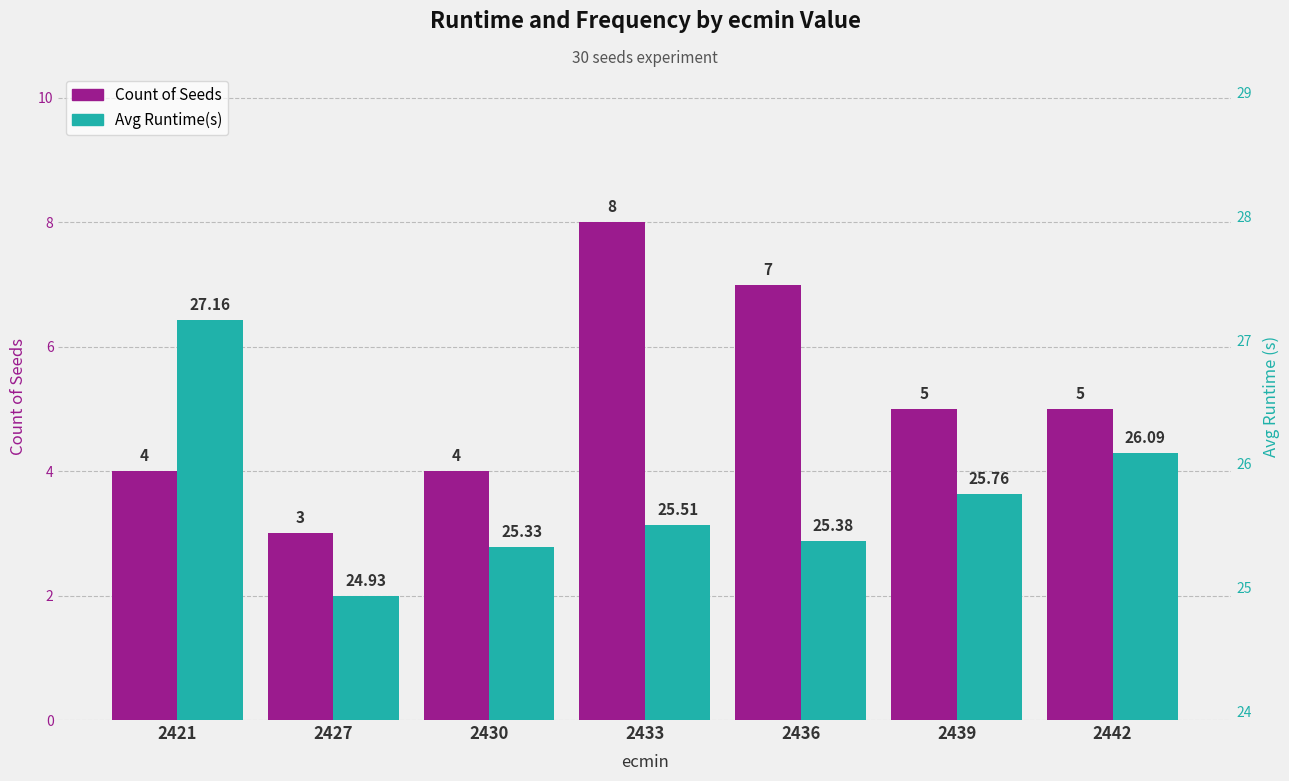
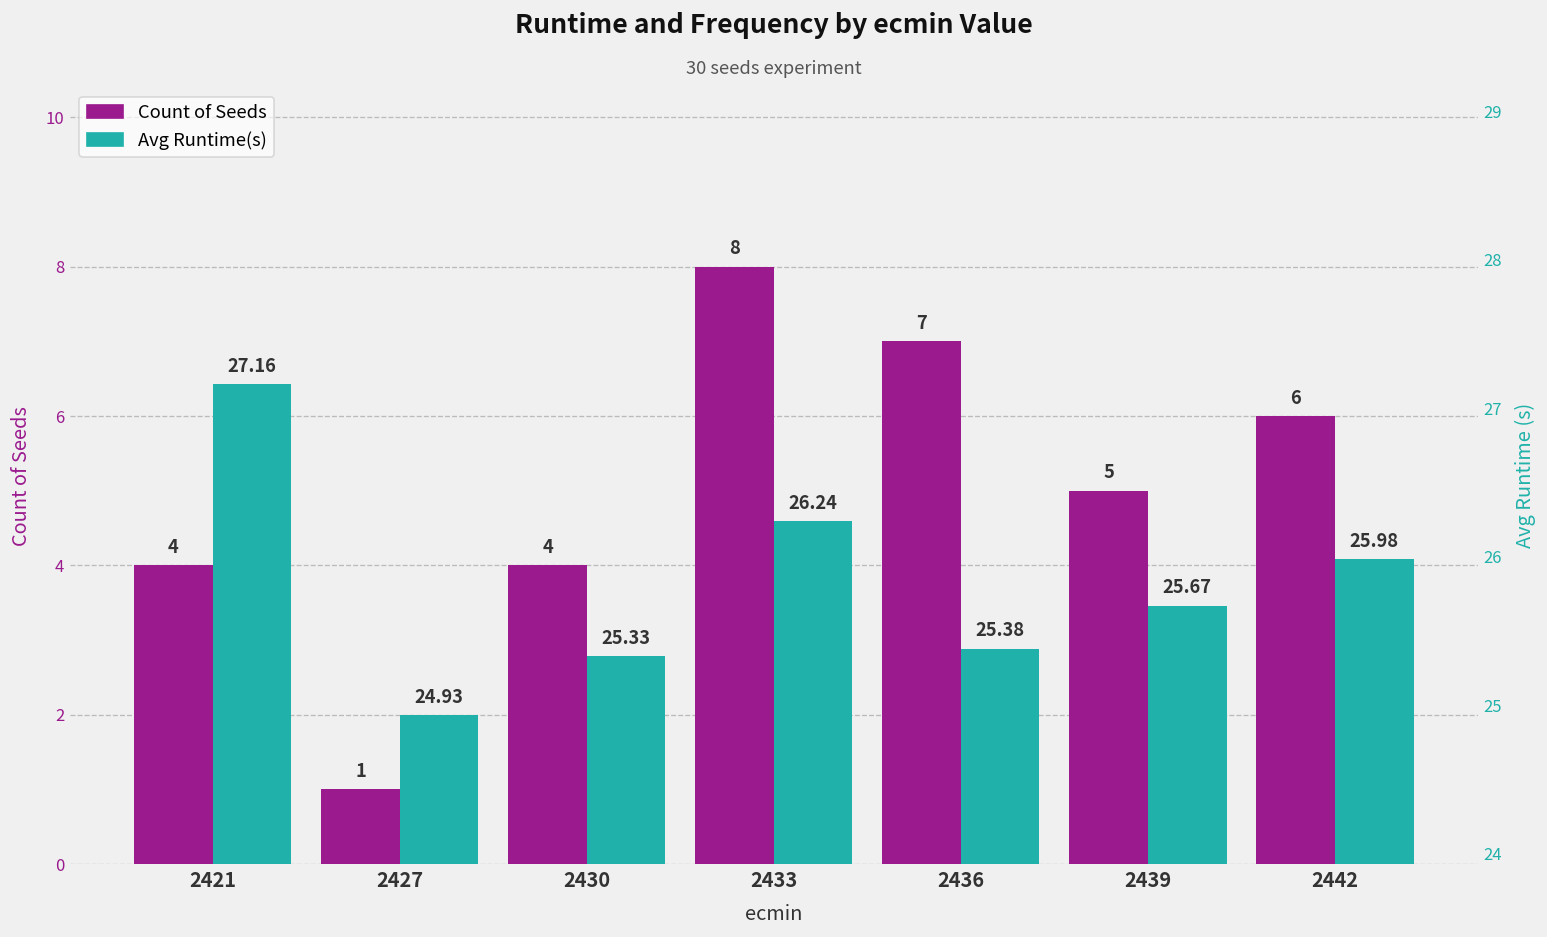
Count of Seeds, 2427: 3 -> 1
Count of Seeds, 2442: 5 -> 6
Avg Runtime(s), 2433: 25.51 -> 26.24
Avg Runtime(s), 2439: 25.76 -> 25.67
Avg Runtime(s), 2442: 26.09 -> 25.98
